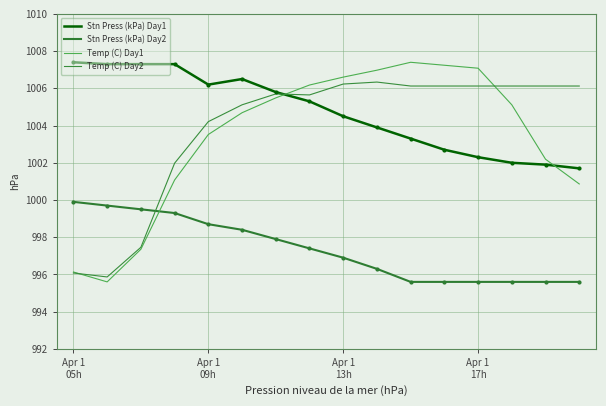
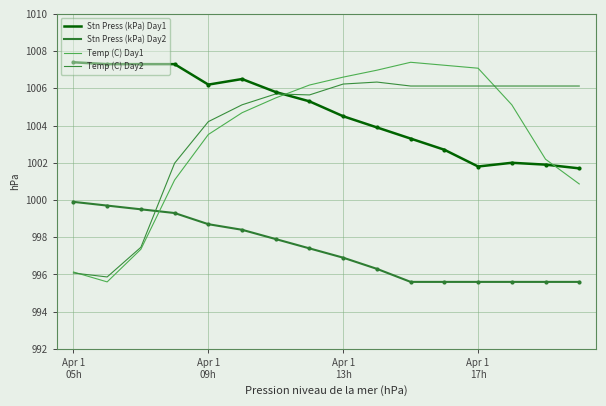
Stn Press (kPa) Day1, Apr 1 17h: 1002.3 -> 1001.8
